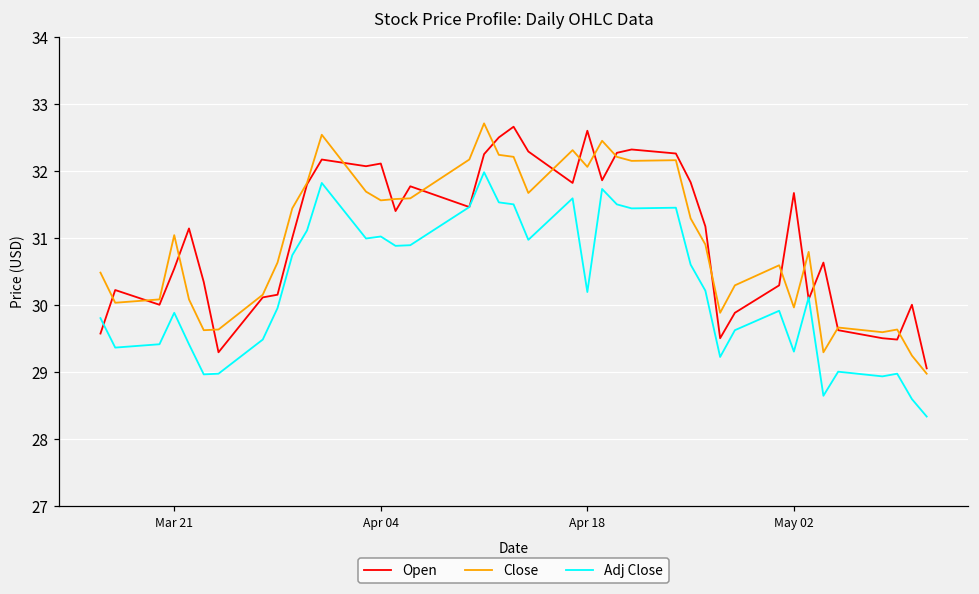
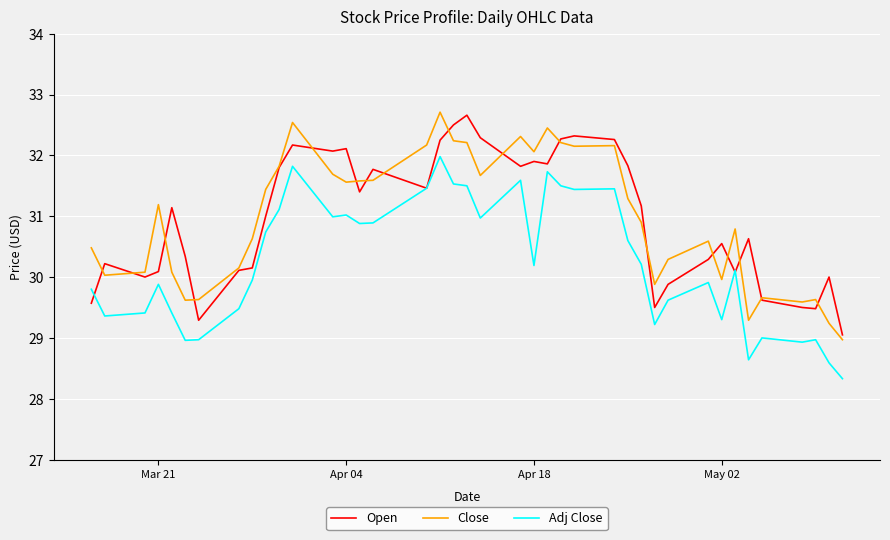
Open, Mar 21: 30.5 -> 30.1
Close, Mar 21: 31.0 -> 31.2
Open, Apr 18: 32.6 -> 31.9
Open, May 02: 31.7 -> 30.6
